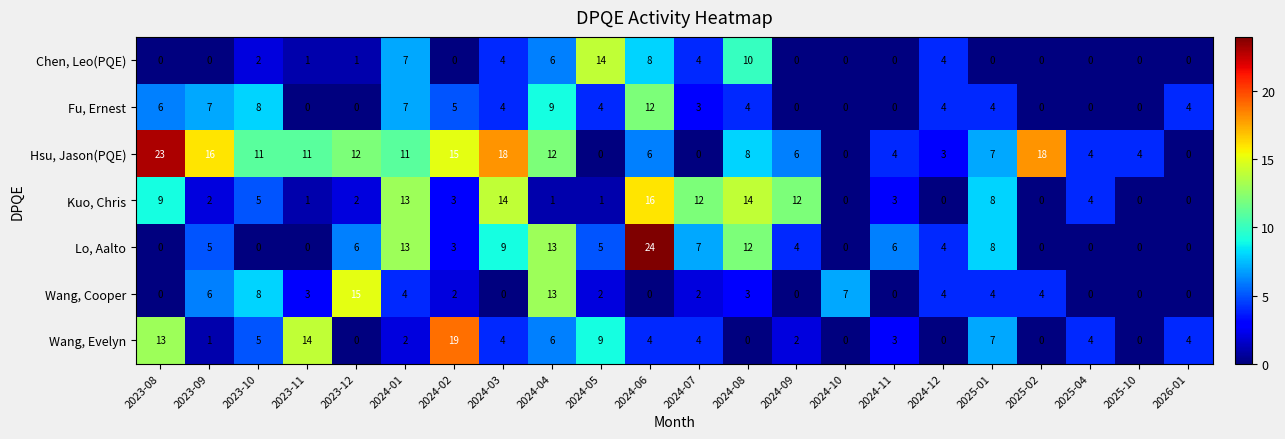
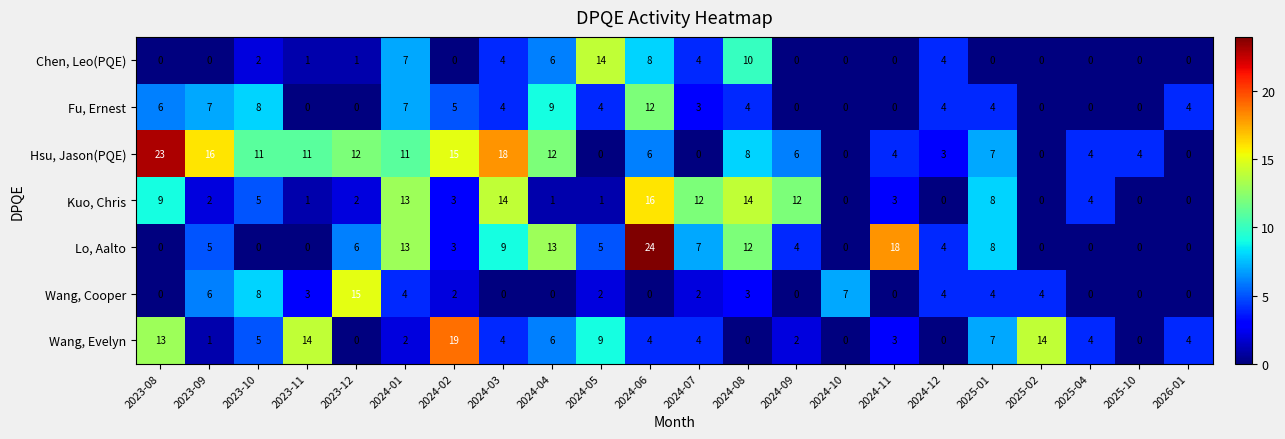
Hsu, Jason(PQE), 2025-02: 18 -> 0
Lo, Aalto, 2024-11: 6 -> 18
Wang, Cooper, 2024-04: 13 -> 0
Wang, Evelyn, 2025-02: 0 -> 14
